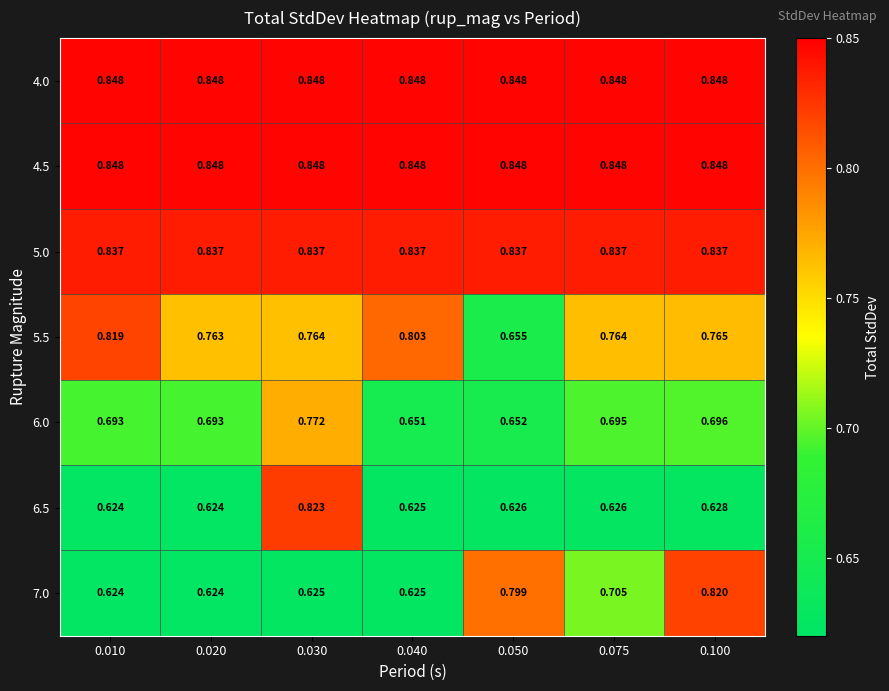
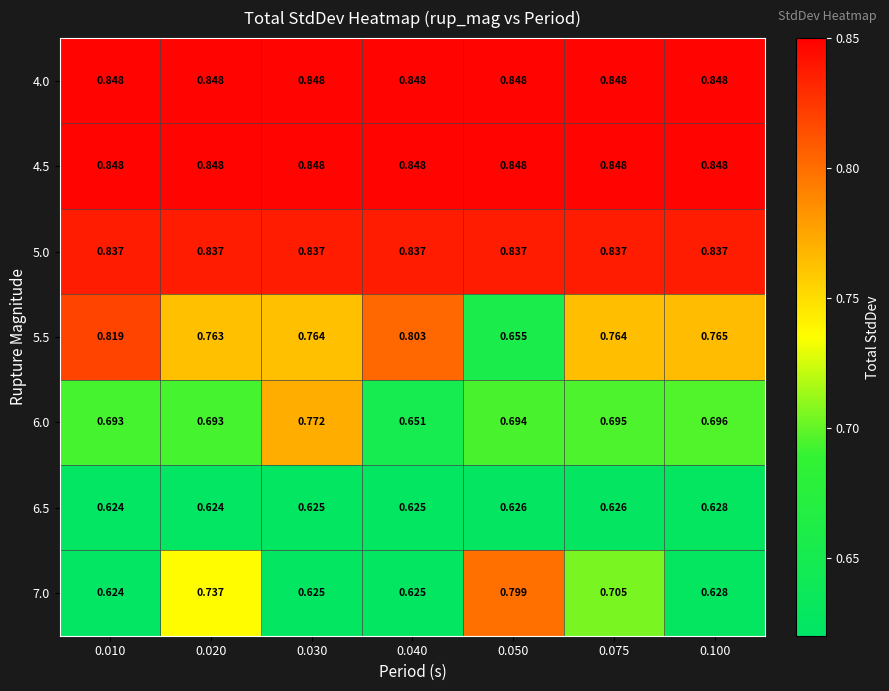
6.0, 0.050: 0.652 -> 0.694
6.5, 0.030: 0.823 -> 0.625
7.0, 0.020: 0.624 -> 0.737
7.0, 0.100: 0.820 -> 0.628
